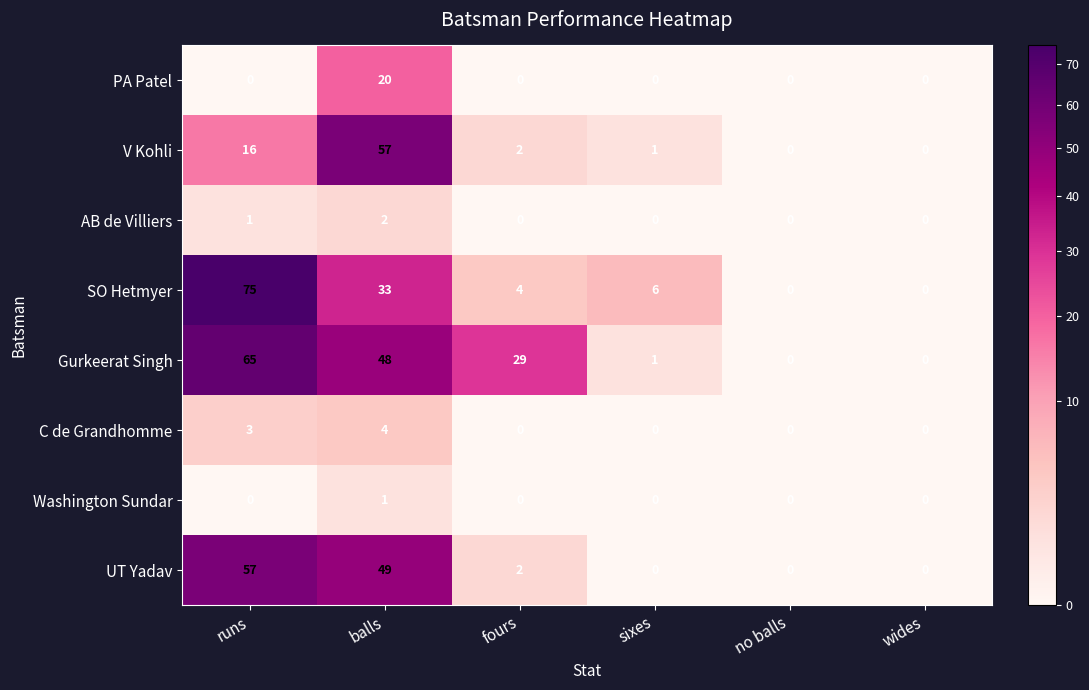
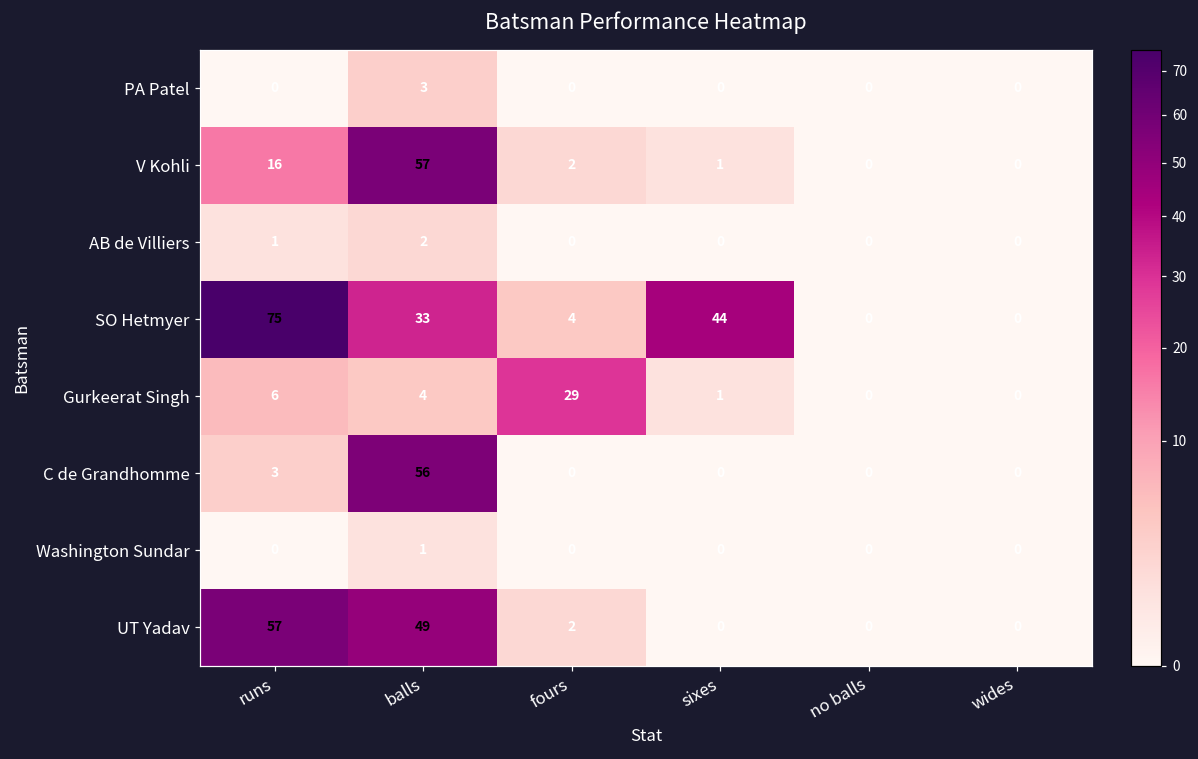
PA Patel, balls: 20 -> 3
SO Hetmyer, sixes: 6 -> 44
Gurkeerat Singh, runs: 65 -> 6
Gurkeerat Singh, balls: 48 -> 4
C de Grandhomme, balls: 4 -> 56
